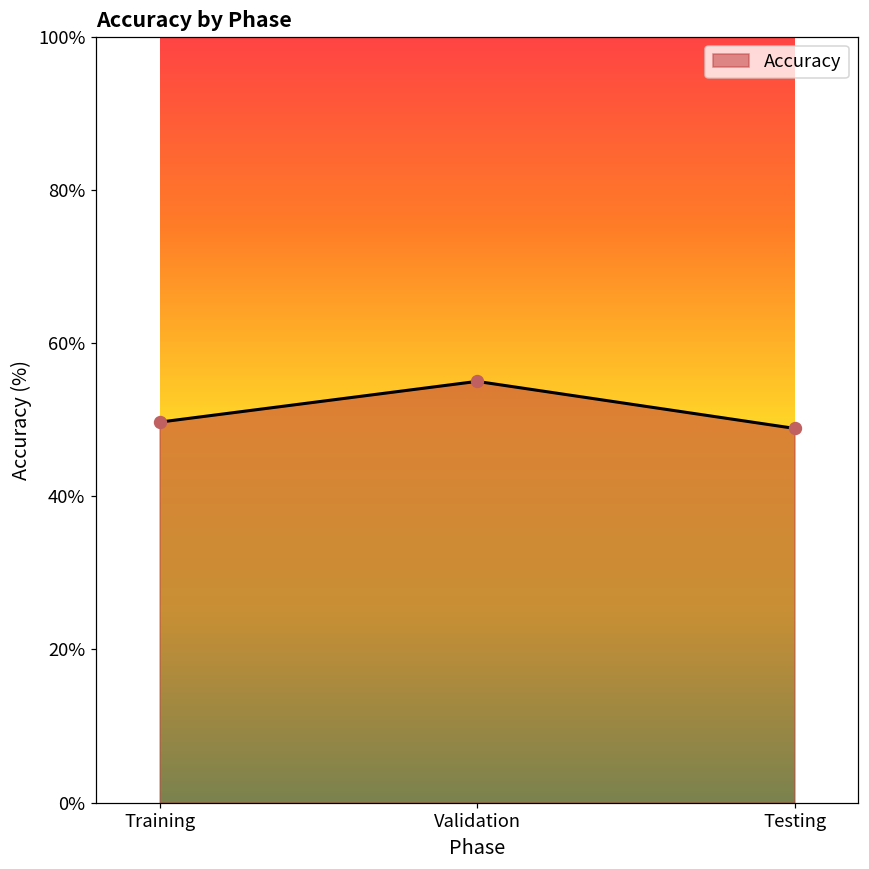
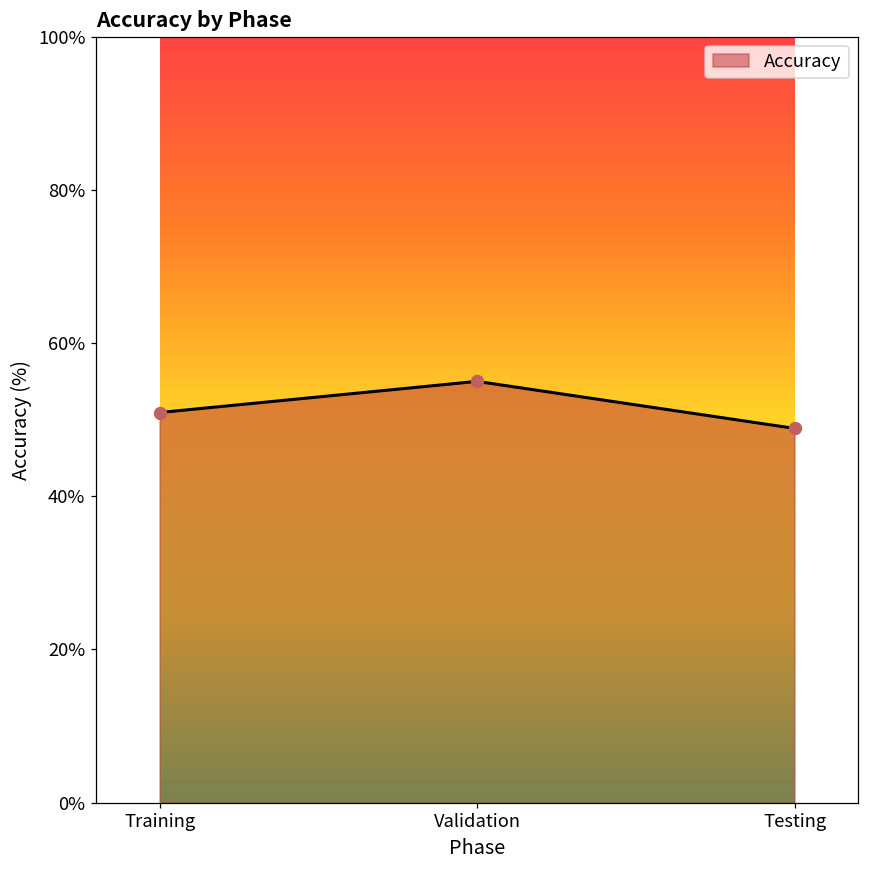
Training: 50% -> 51%
